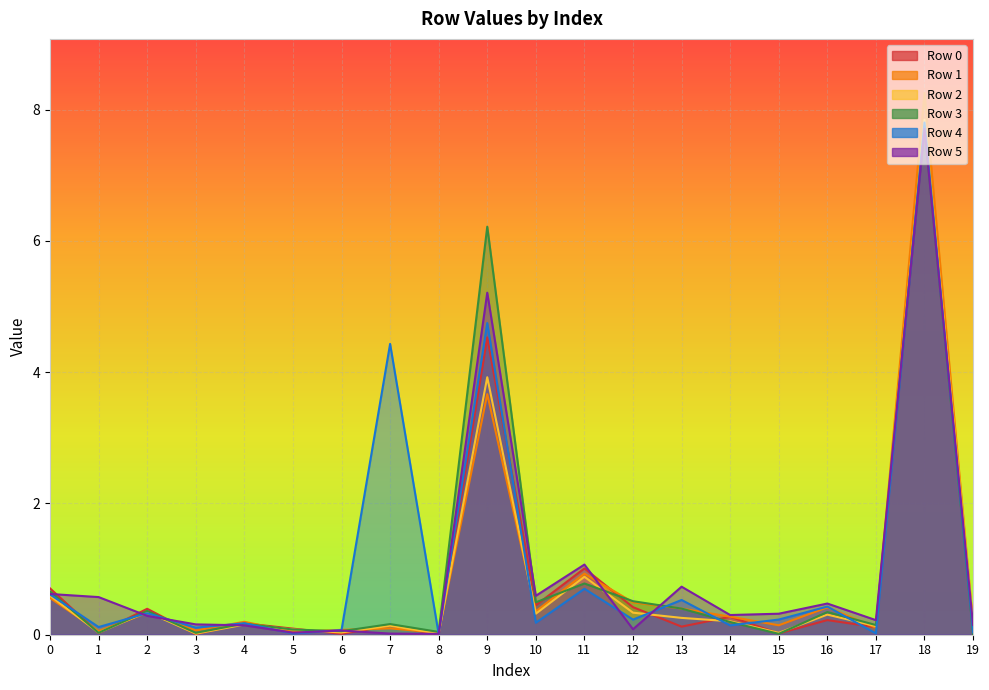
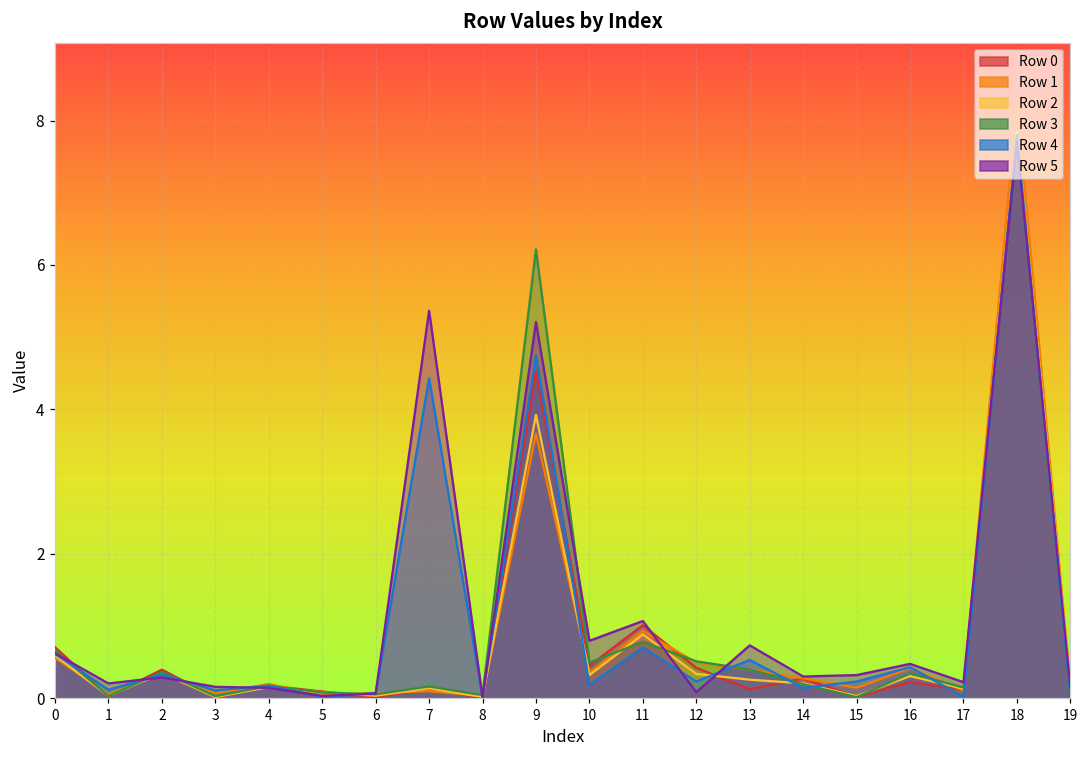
Row 5, 1: 0.6 -> 0.2
Row 5, 7: 0.0 -> 5.4
Row 5, 10: 0.6 -> 0.8
